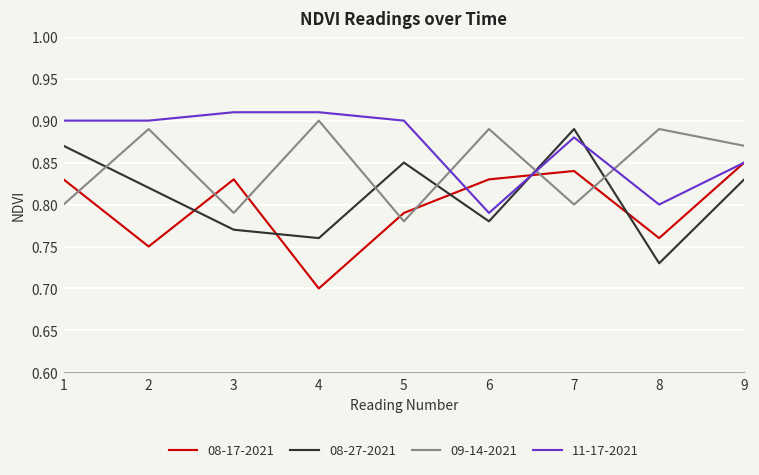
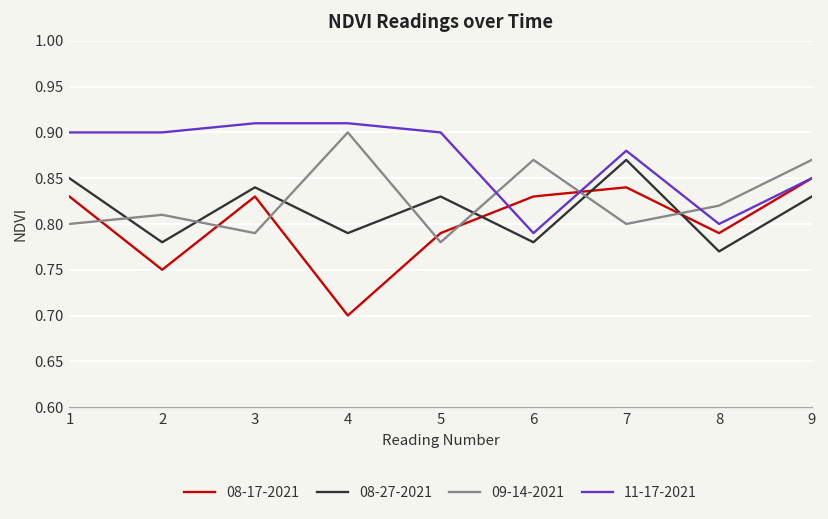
08-27-2021, 1: 0.87 -> 0.85
08-27-2021, 2: 0.82 -> 0.78
09-14-2021, 2: 0.89 -> 0.81
08-27-2021, 3: 0.77 -> 0.84
08-27-2021, 4: 0.76 -> 0.79
08-27-2021, 5: 0.85 -> 0.83
09-14-2021, 6: 0.89 -> 0.87
08-27-2021, 7: 0.89 -> 0.87
08-17-2021, 8: 0.76 -> 0.79
08-27-2021, 8: 0.73 -> 0.77
09-14-2021, 8: 0.89 -> 0.82
